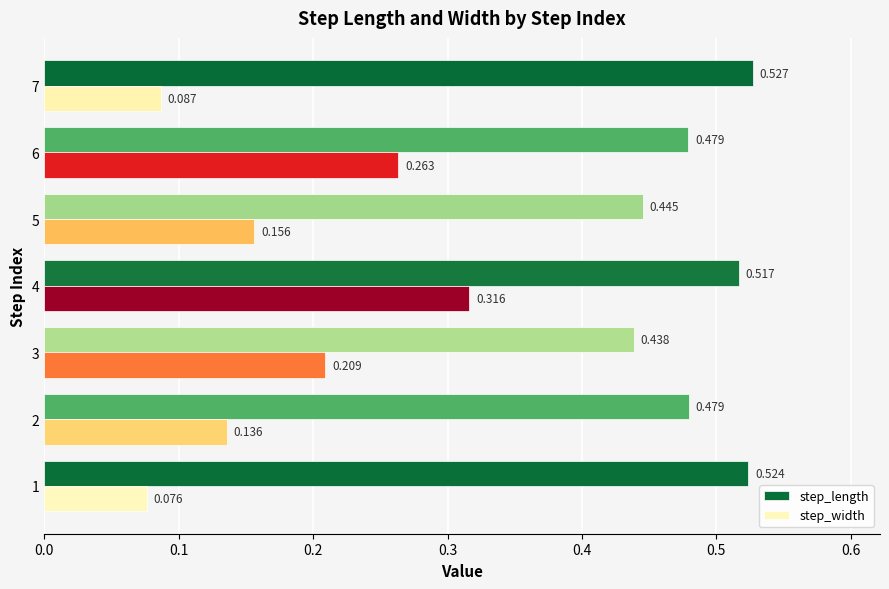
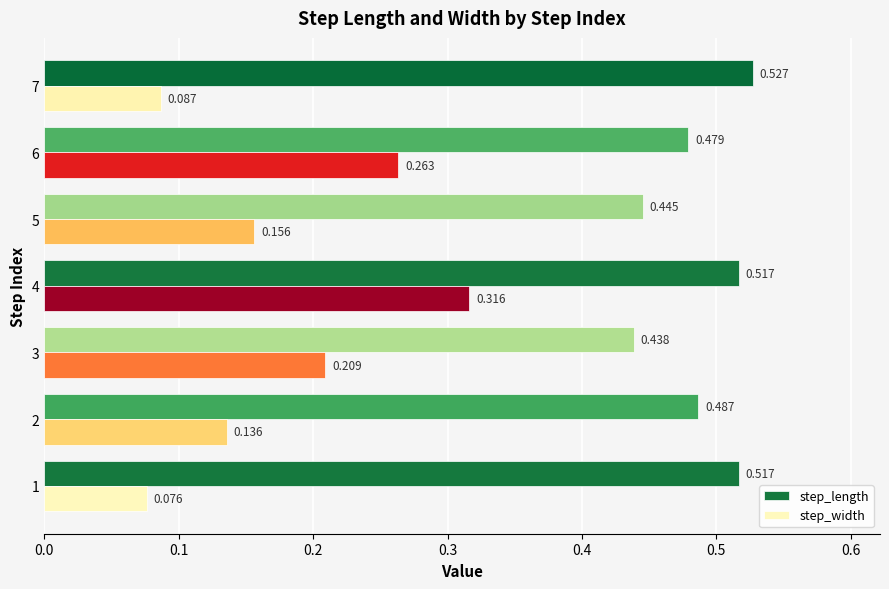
step_length, 2: 0.479 -> 0.487
step_length, 1: 0.524 -> 0.517
